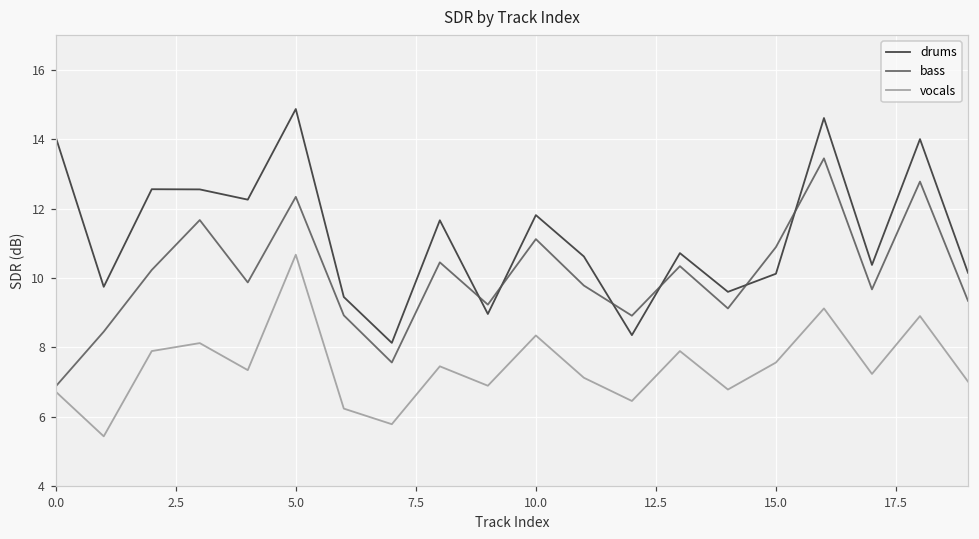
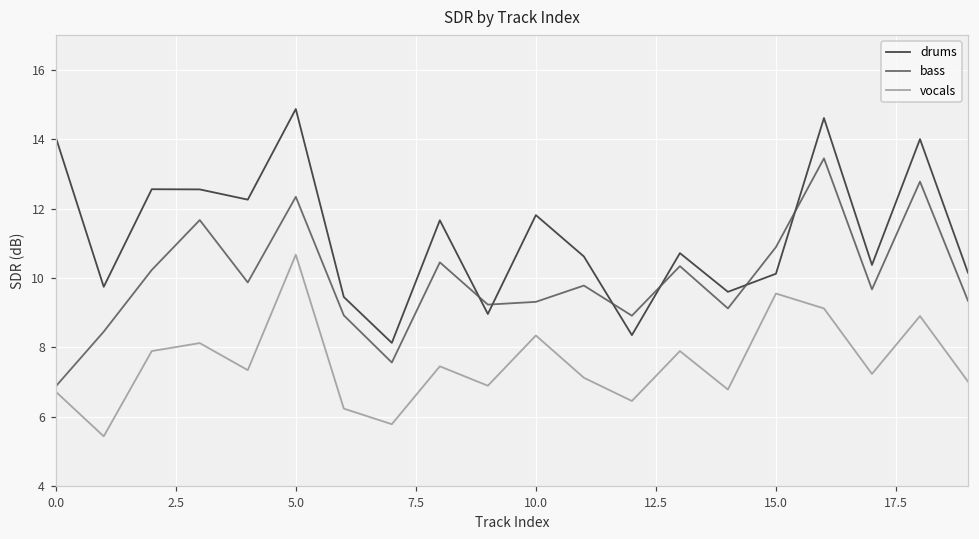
bass, 10.0: 11.1 -> 9.3
vocals, 15.0: 7.6 -> 9.6
